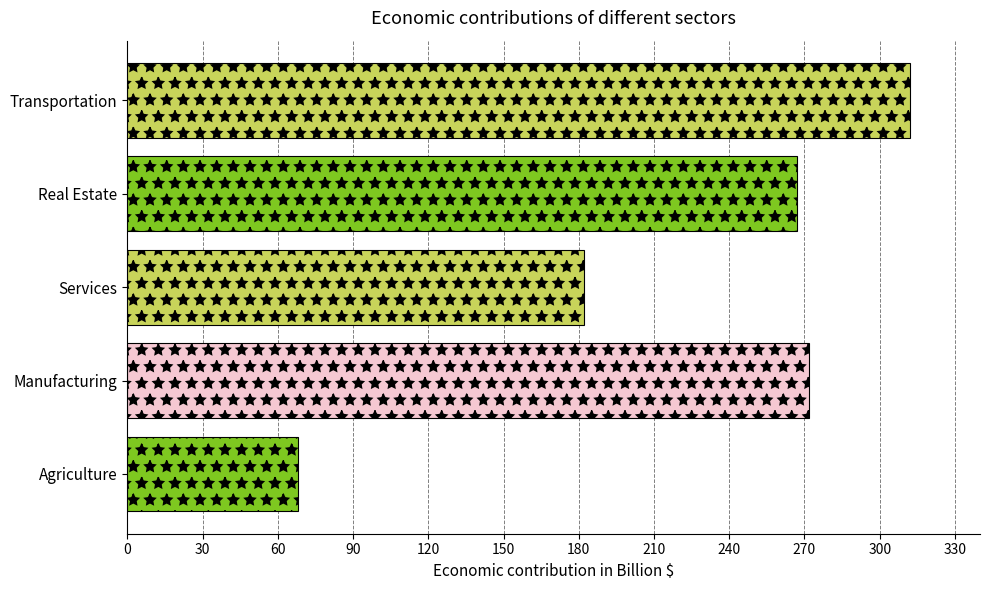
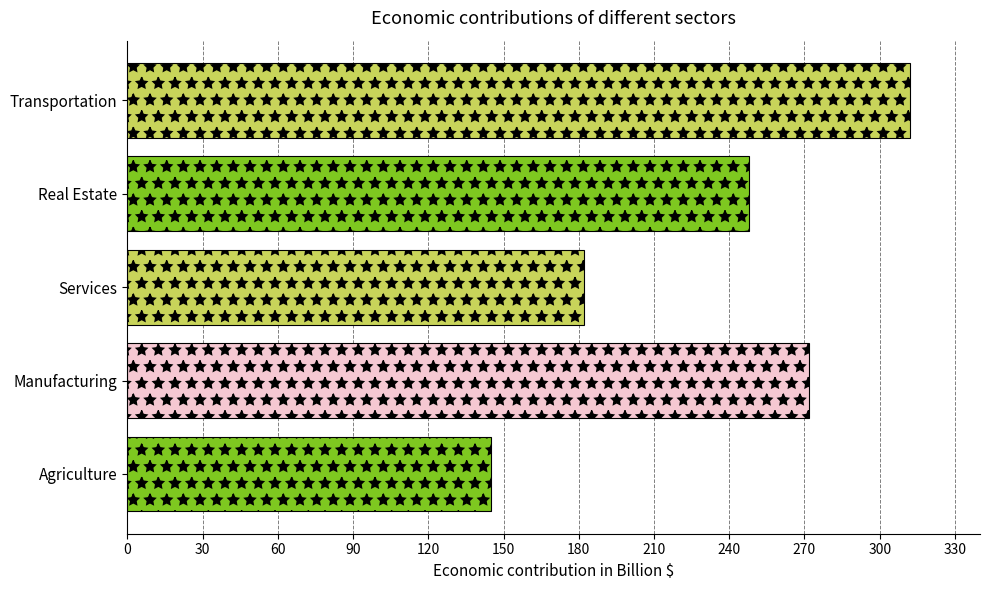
Real Estate: 267 -> 248
Agriculture: 68 -> 145
